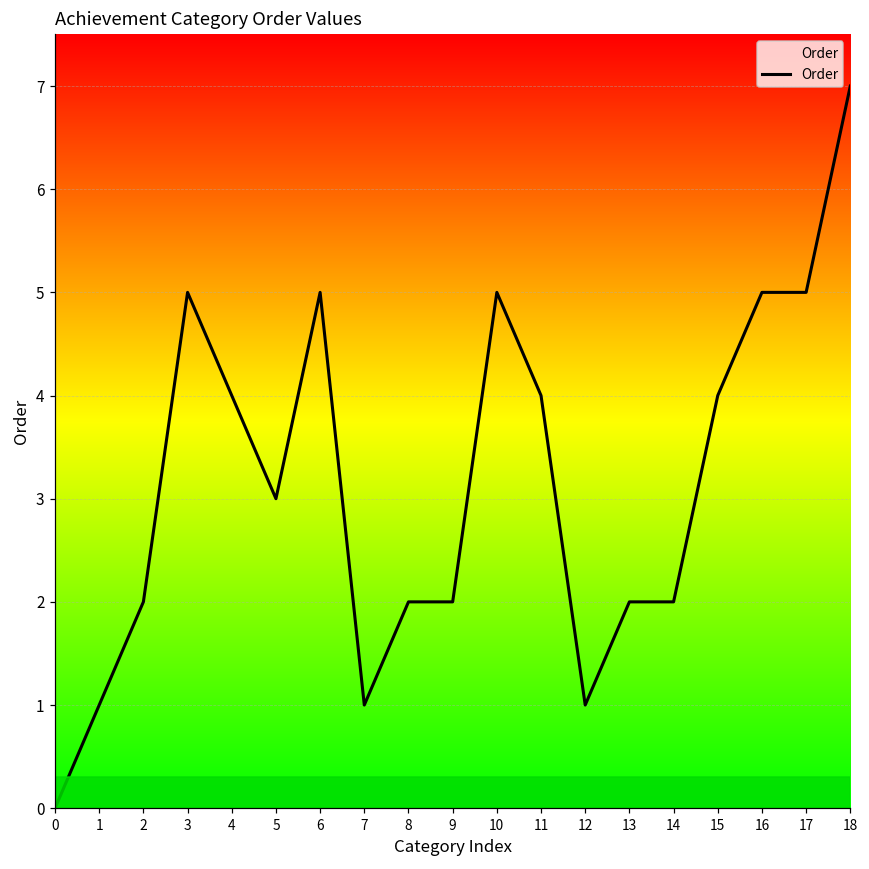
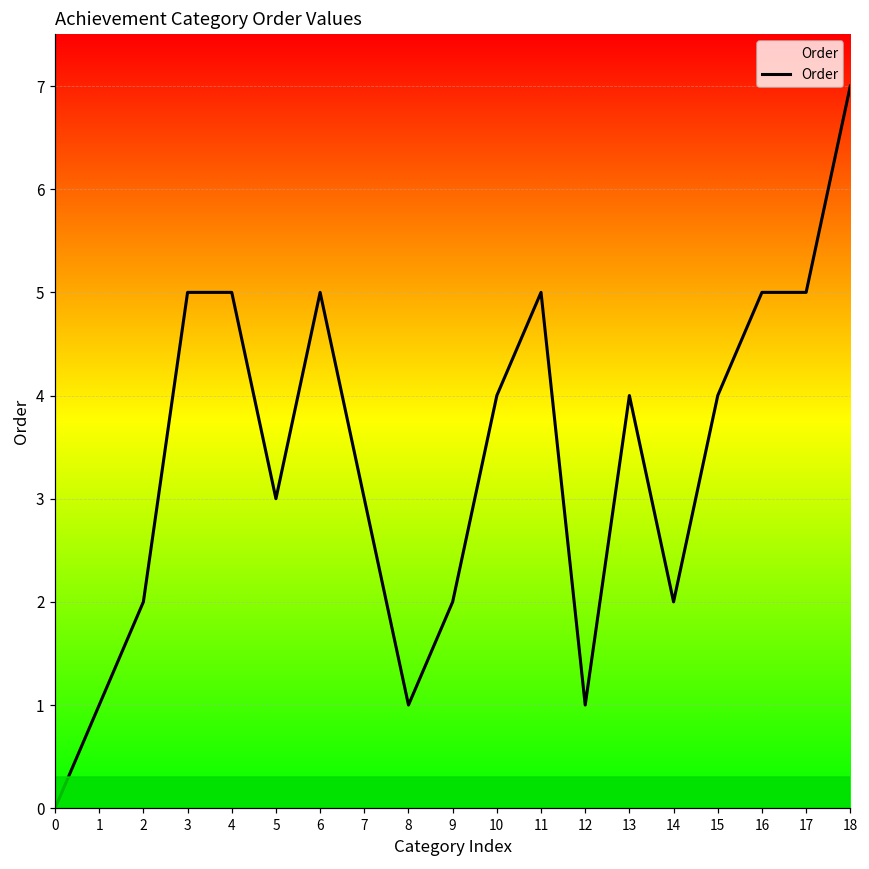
4: 4 -> 5
7: 1 -> 3
8: 2 -> 1
10: 5 -> 4
11: 4 -> 5
13: 2 -> 4
